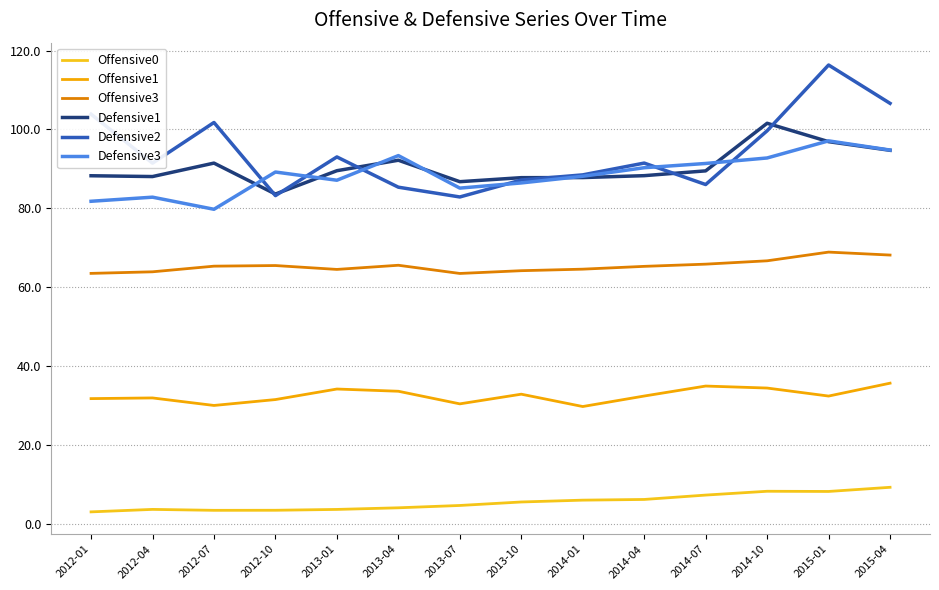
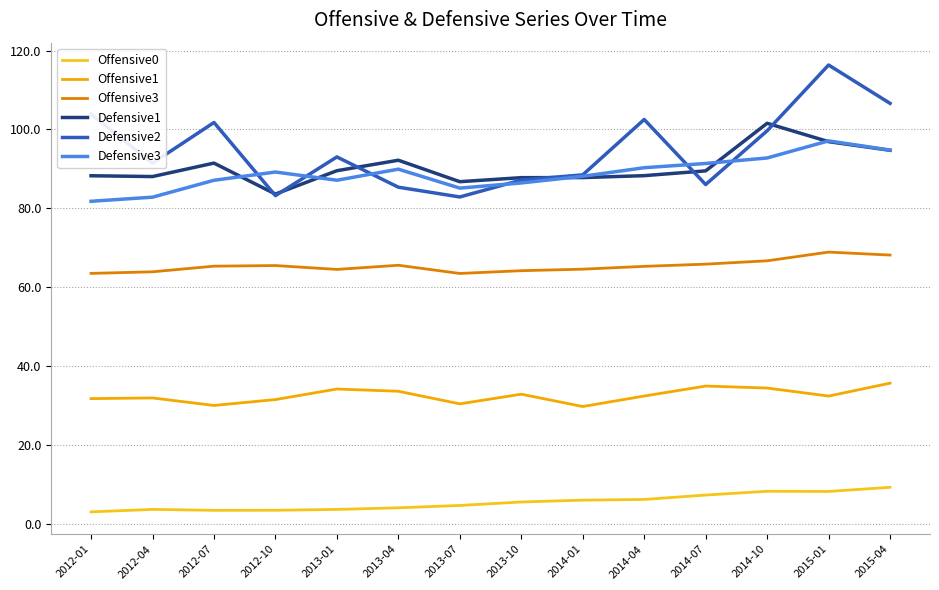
Defensive3, 2012-07: 80 -> 87
Defensive3, 2013-04: 93 -> 90
Defensive2, 2014-04: 91 -> 103
